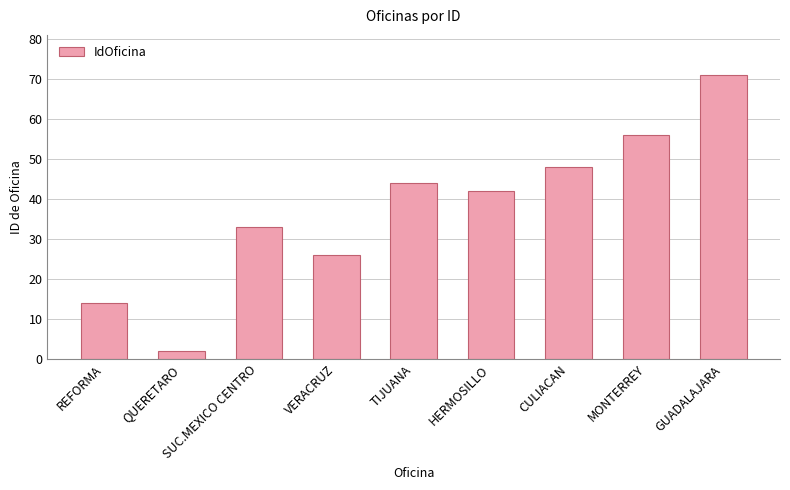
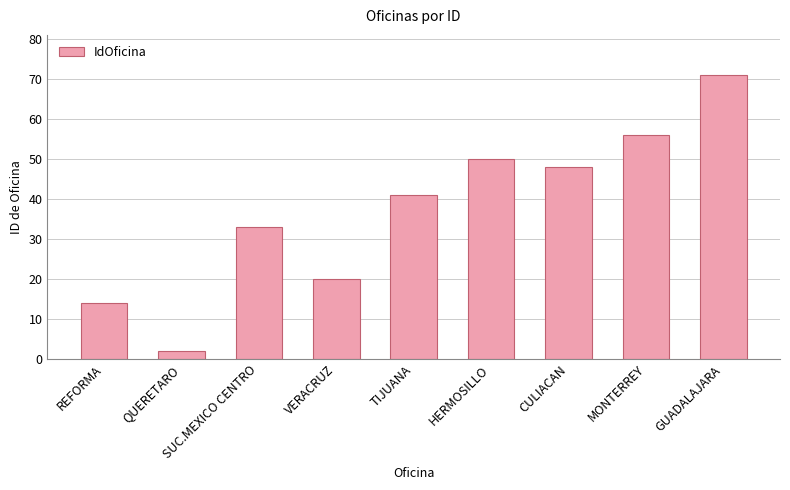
VERACRUZ: 26 -> 20
TIJUANA: 44 -> 41
HERMOSILLO: 42 -> 50
